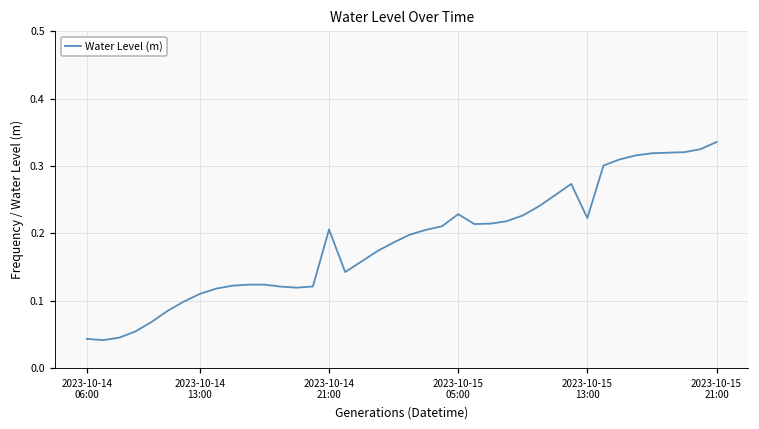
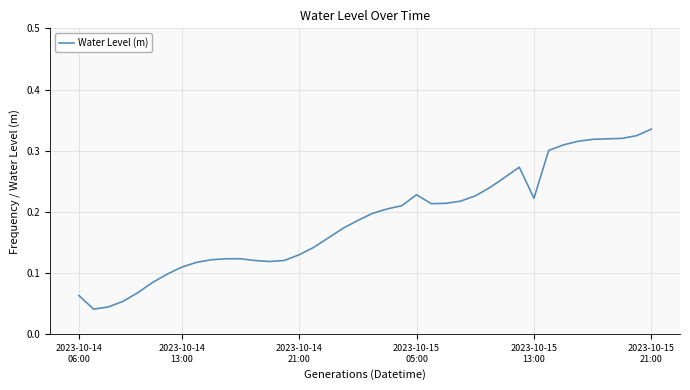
2023-10-14 06:00: 0.04 -> 0.06
2023-10-14 21:00: 0.21 -> 0.13
